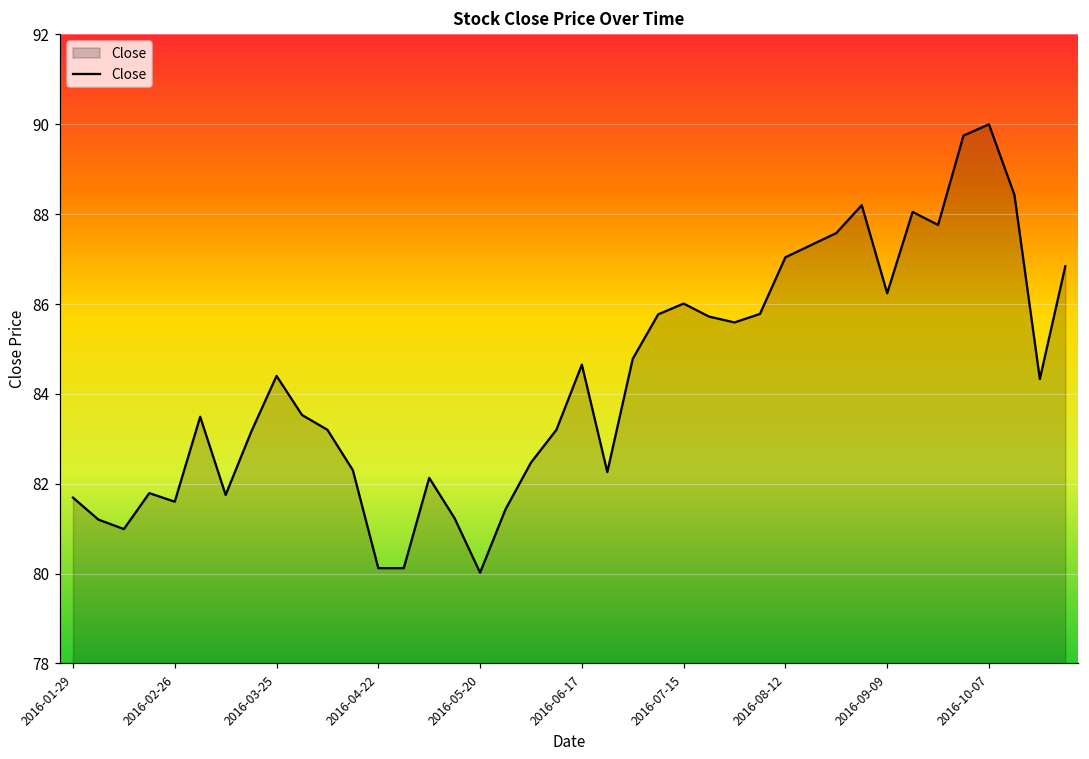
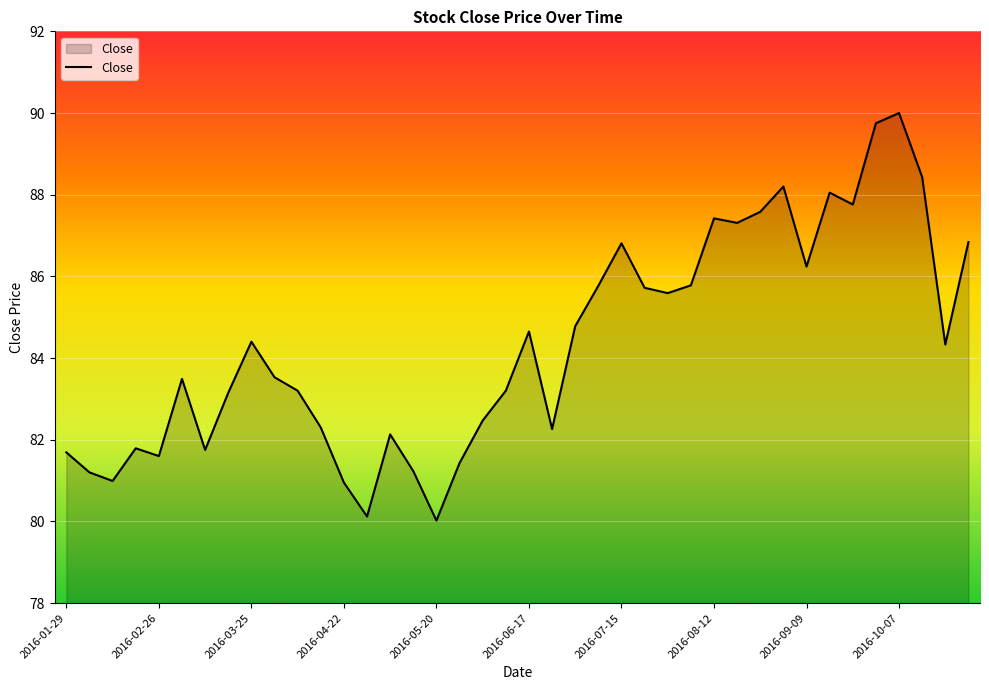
2016-04-22: 80.1 -> 81.0
2016-07-15: 86.0 -> 86.8
2016-08-12: 87.0 -> 87.4
